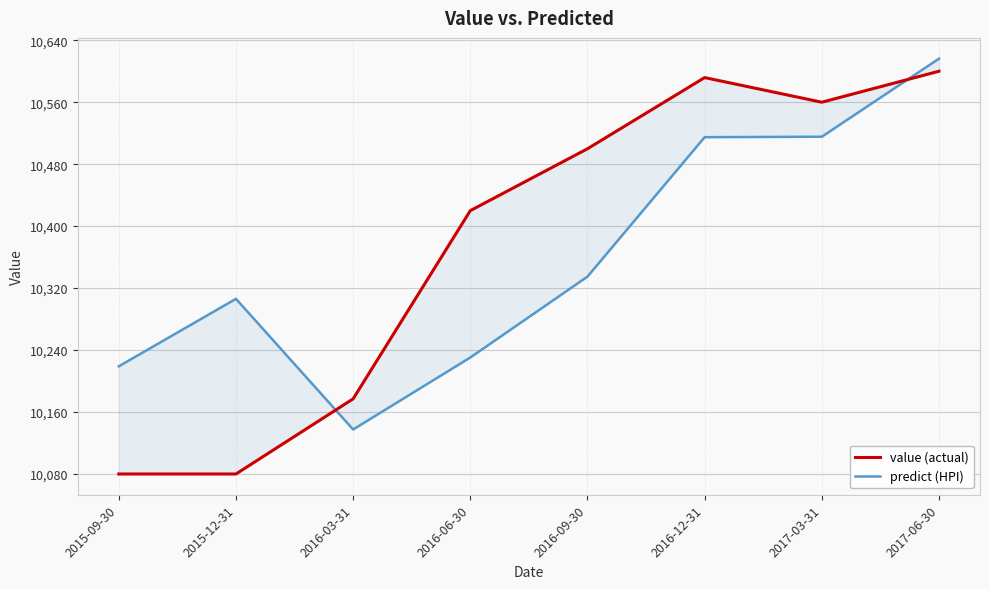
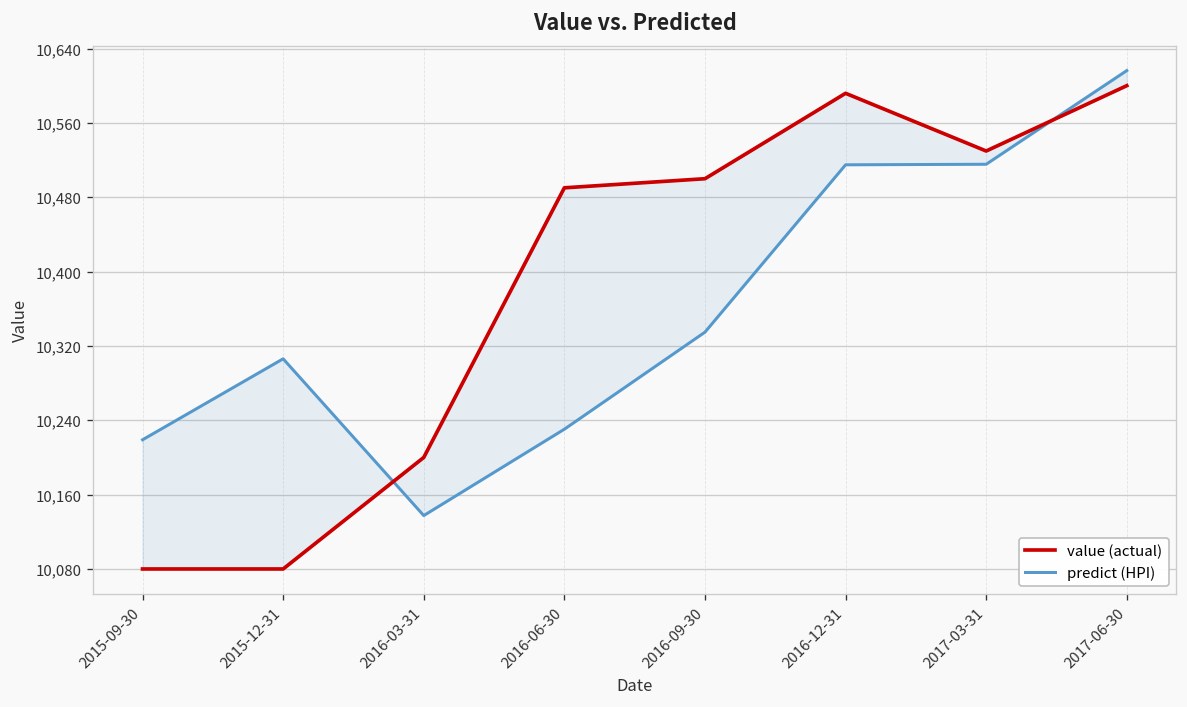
value (actual), 2016-03-31: 10,180 -> 10,200
value (actual), 2016-06-30: 10,420 -> 10,490
value (actual), 2017-03-31: 10,560 -> 10,530
